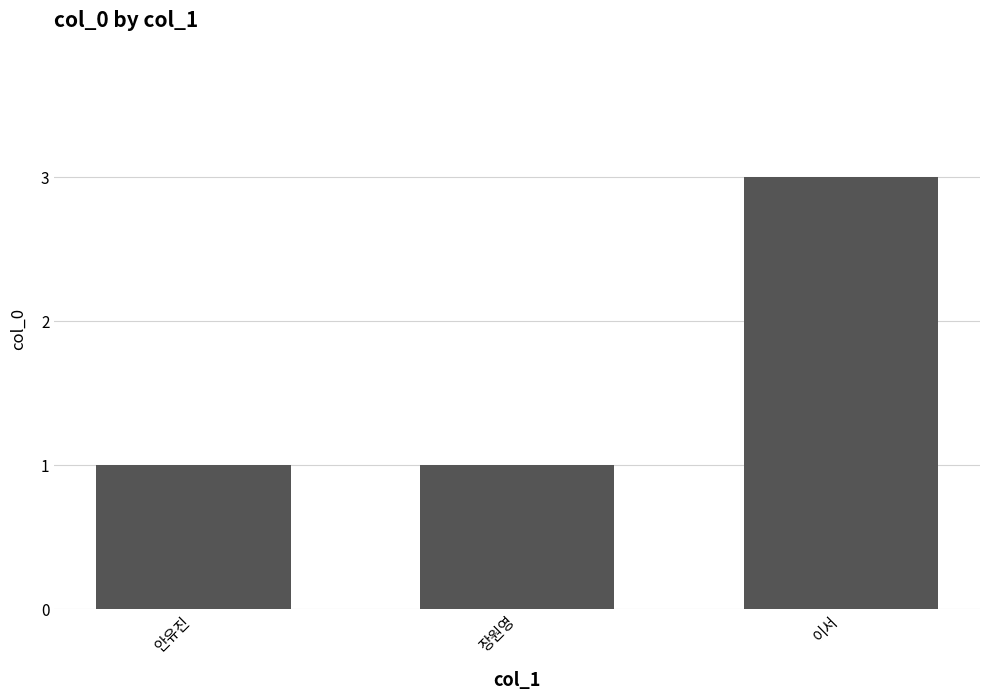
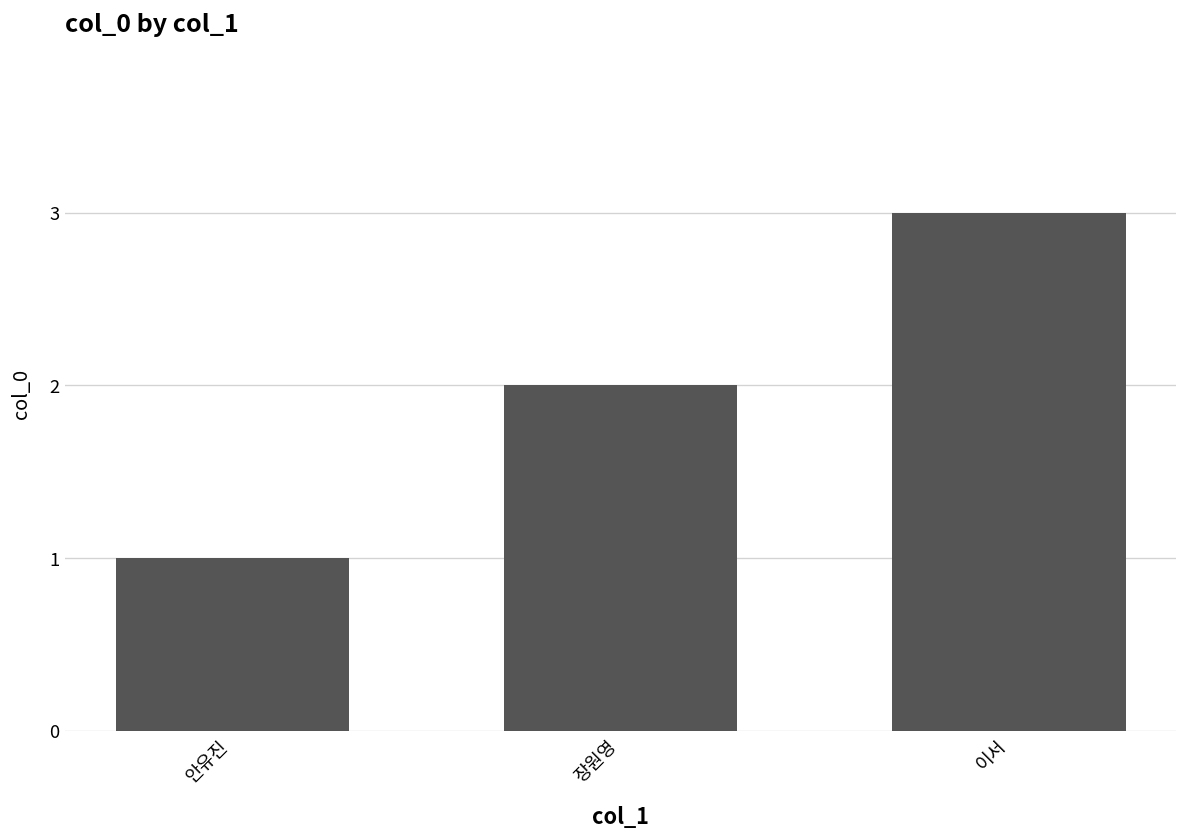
장원영: 1 -> 2
